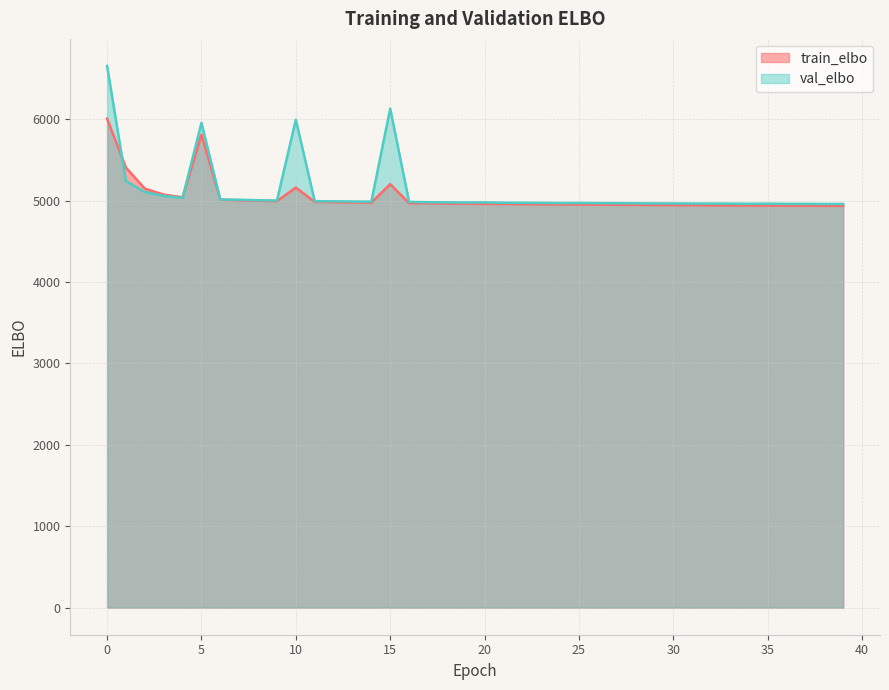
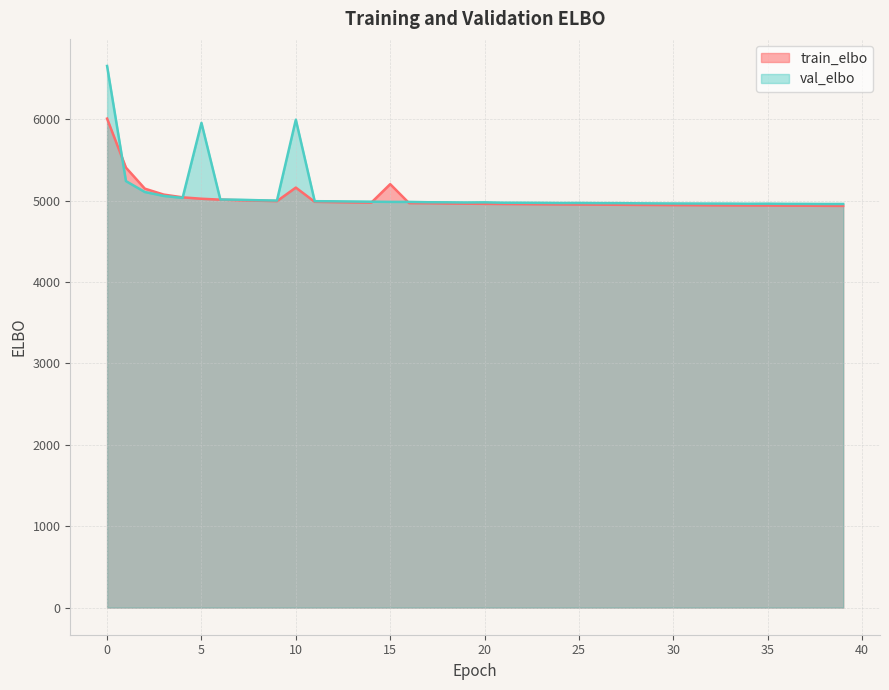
train_elbo, 5: 5800 -> 5000
val_elbo, 15: 6100 -> 5000
